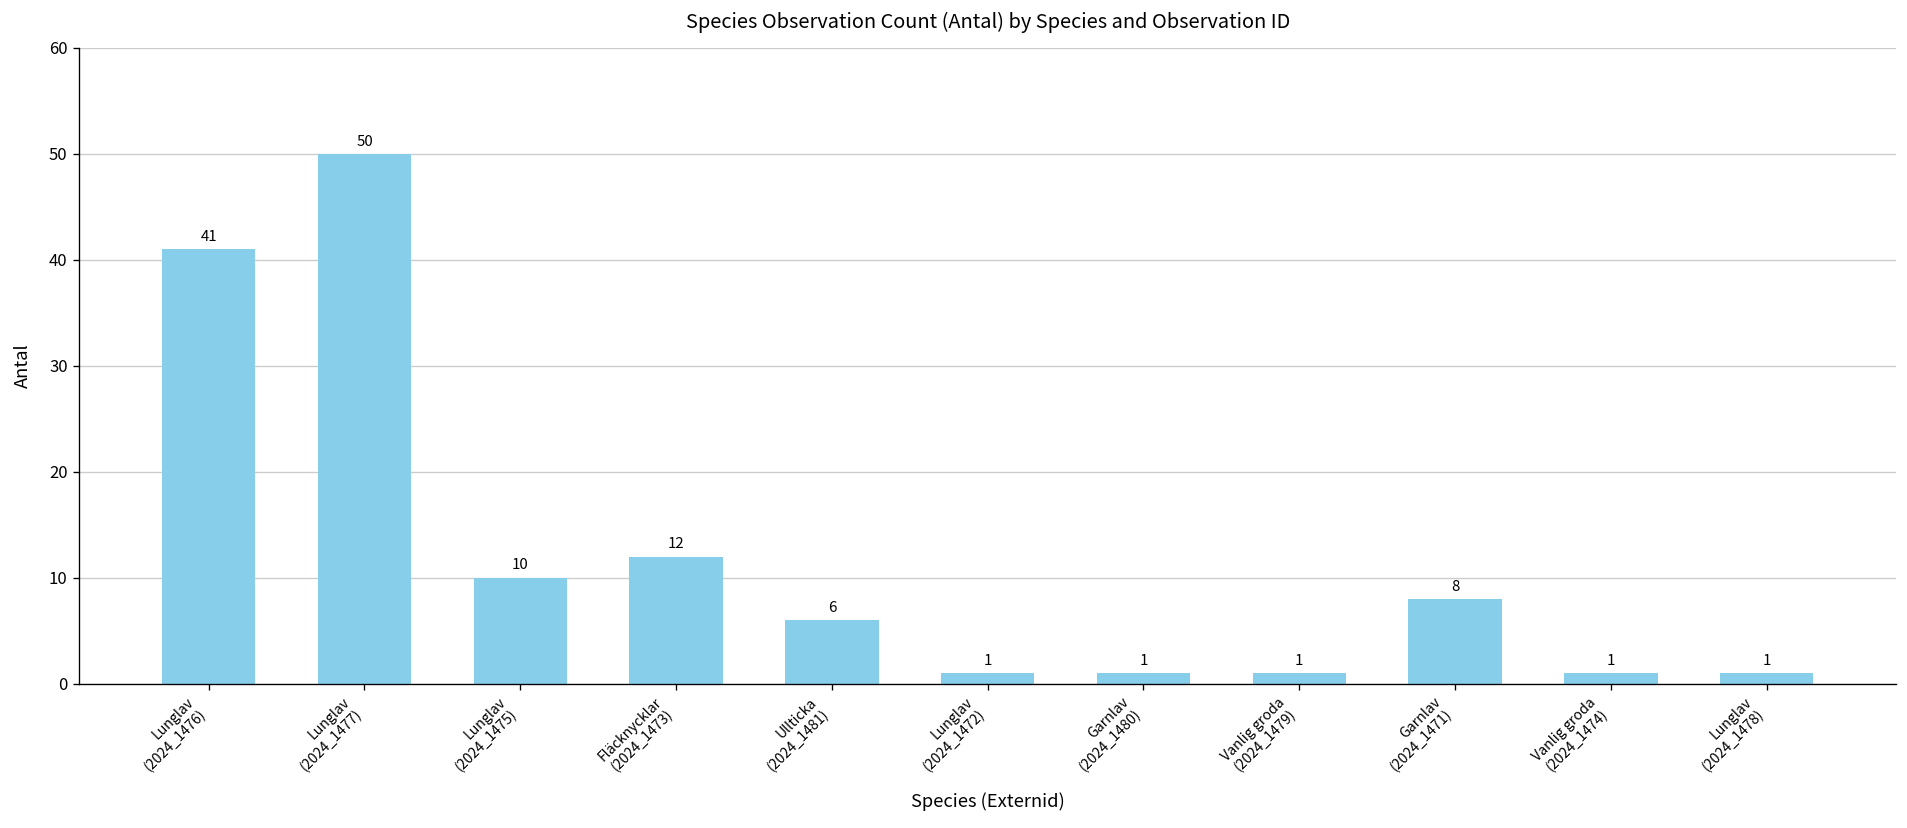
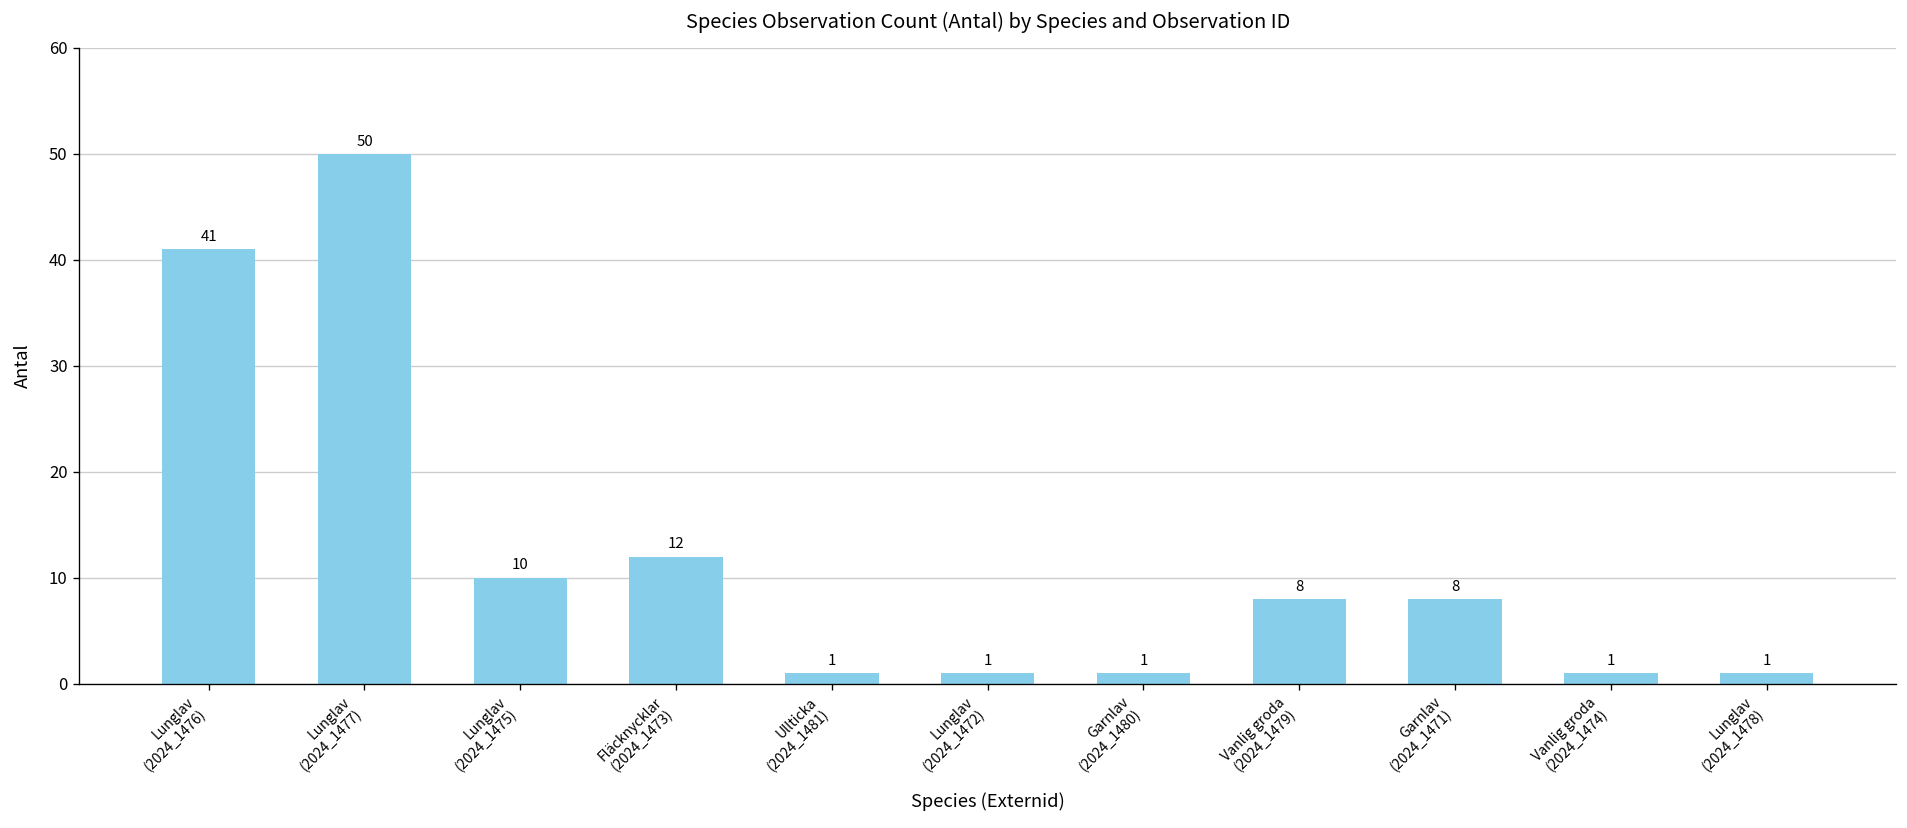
Ullticka (2024_1481): 6 -> 1
Vanlig groda (2024_1479): 1 -> 8
